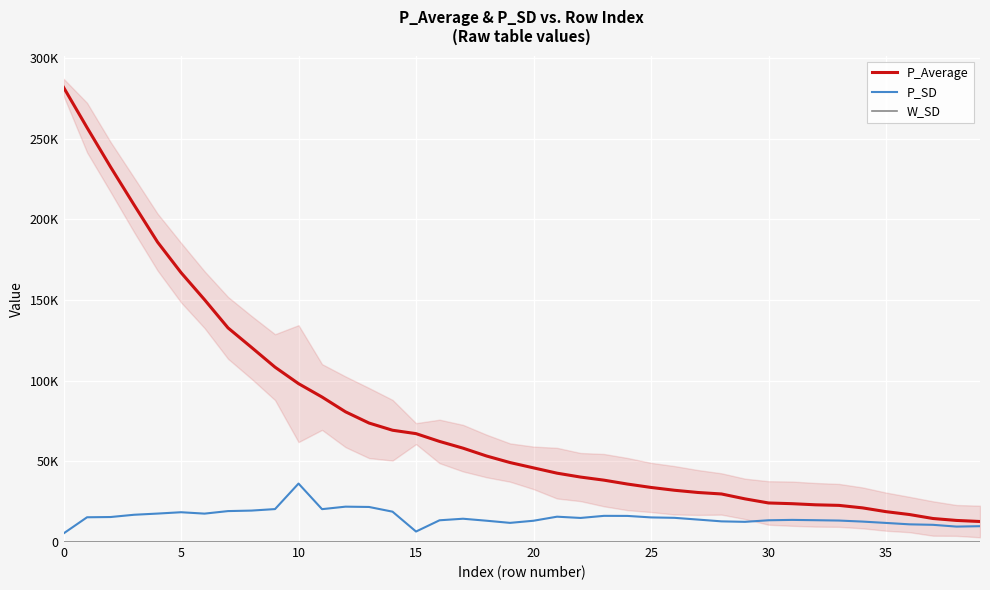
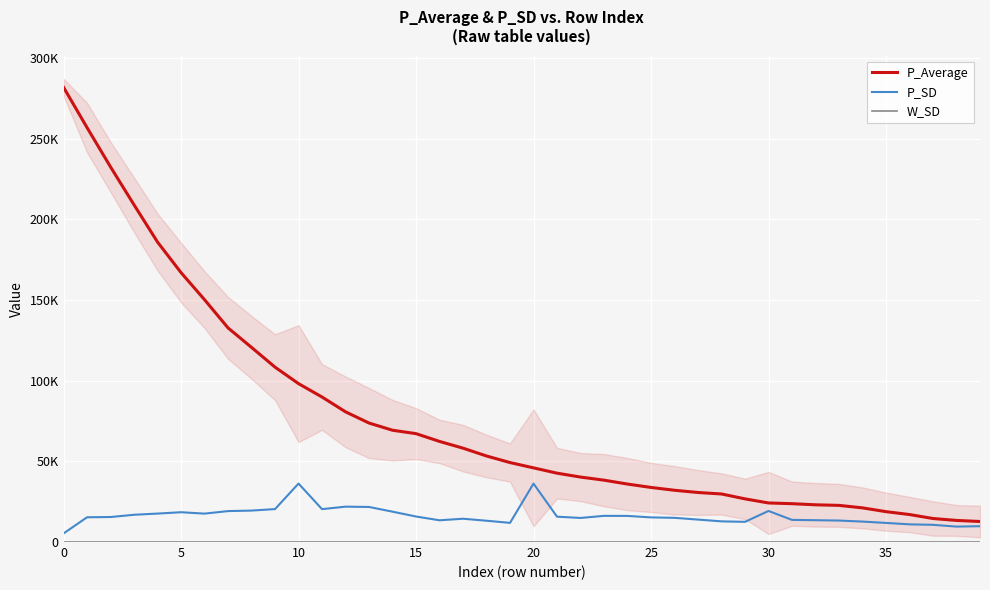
P_SD, 15: 6000 -> 16000
P_SD, 20: 13000 -> 36000
P_SD, 30: 13000 -> 19000
